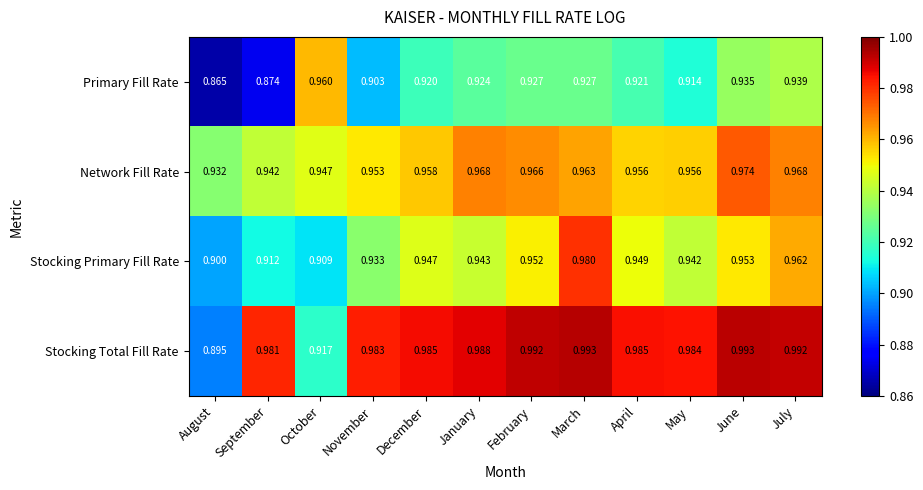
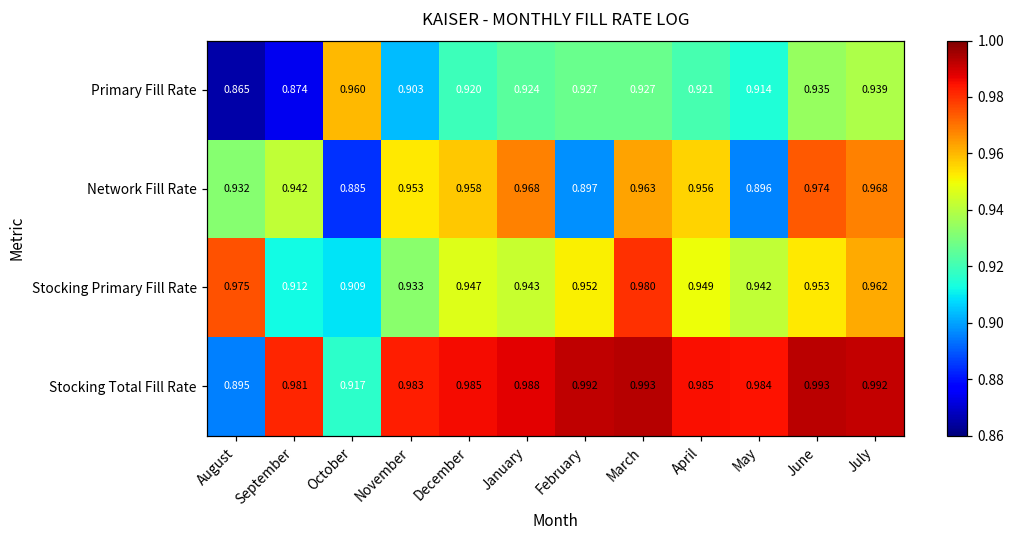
Network Fill Rate, October: 0.947 -> 0.885
Network Fill Rate, February: 0.966 -> 0.897
Network Fill Rate, May: 0.956 -> 0.896
Stocking Primary Fill Rate, August: 0.900 -> 0.975
